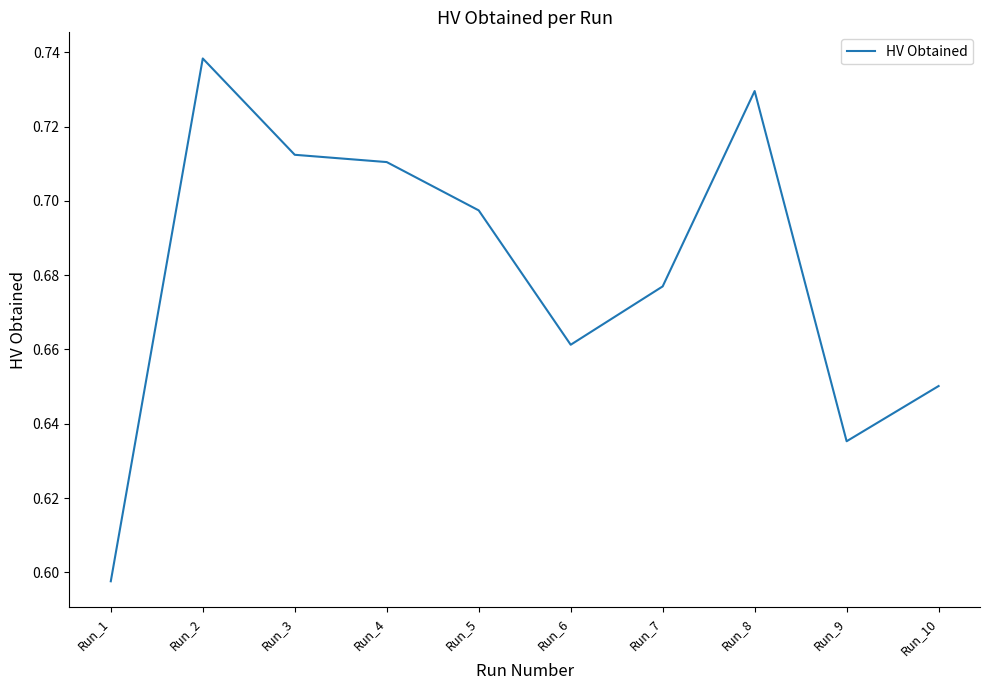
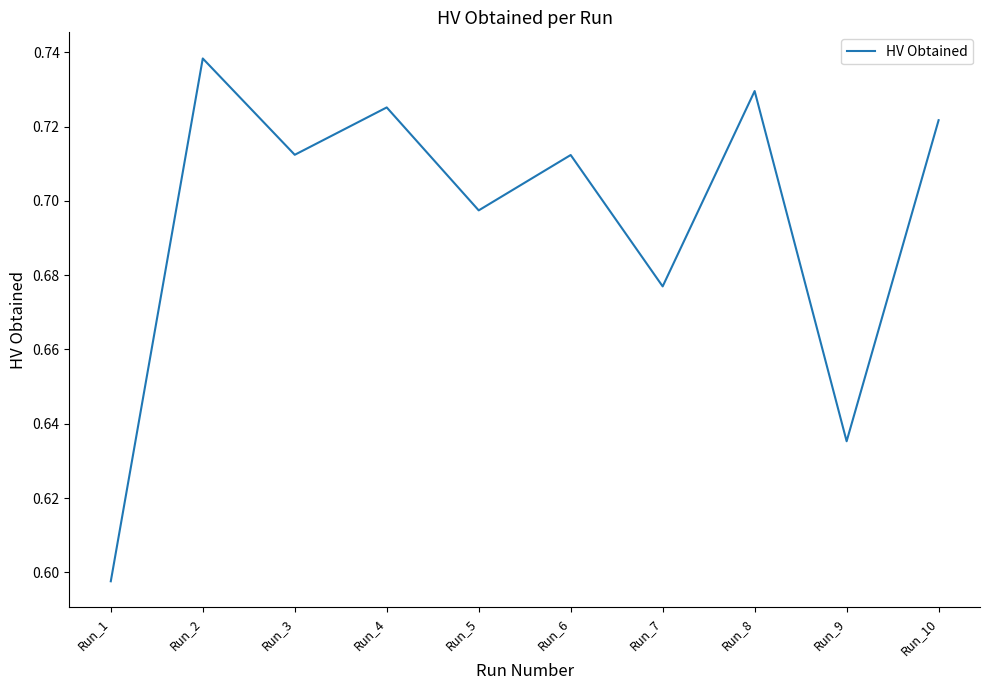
Run_4: 0.710 -> 0.725
Run_6: 0.661 -> 0.712
Run_10: 0.650 -> 0.722
